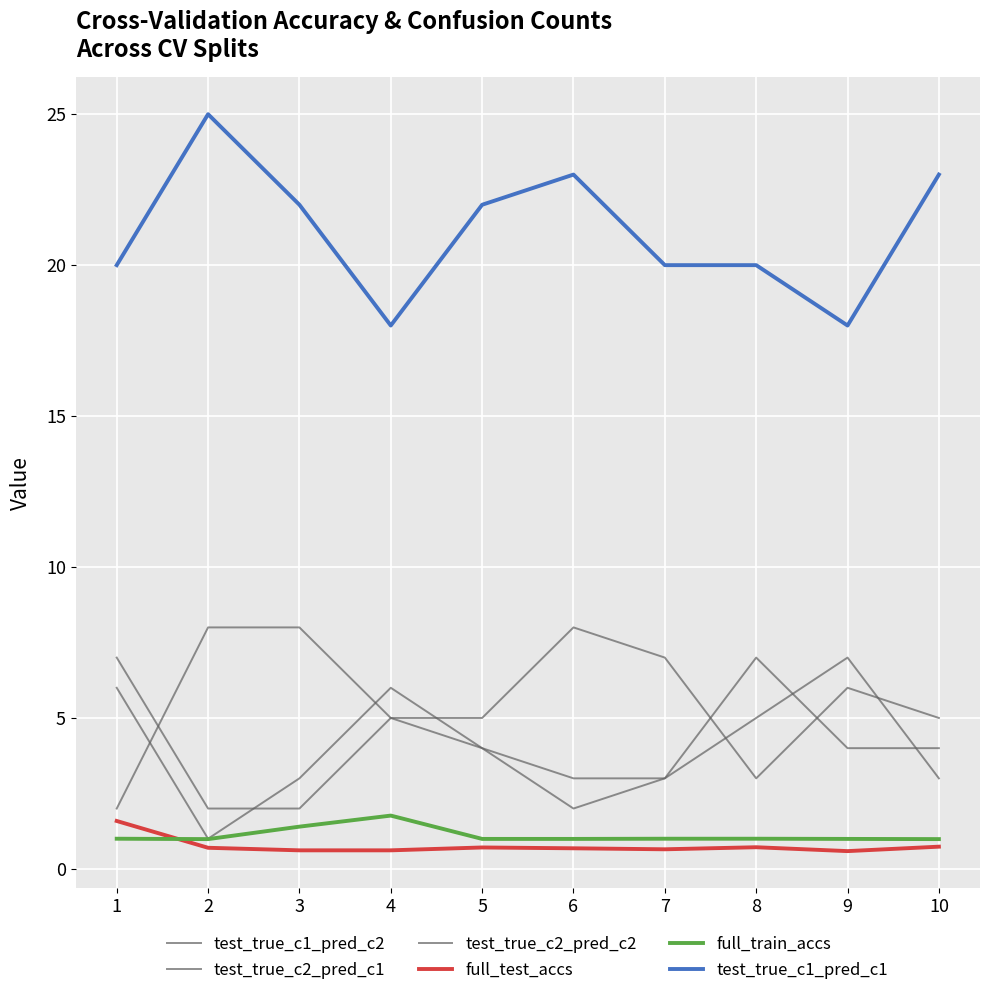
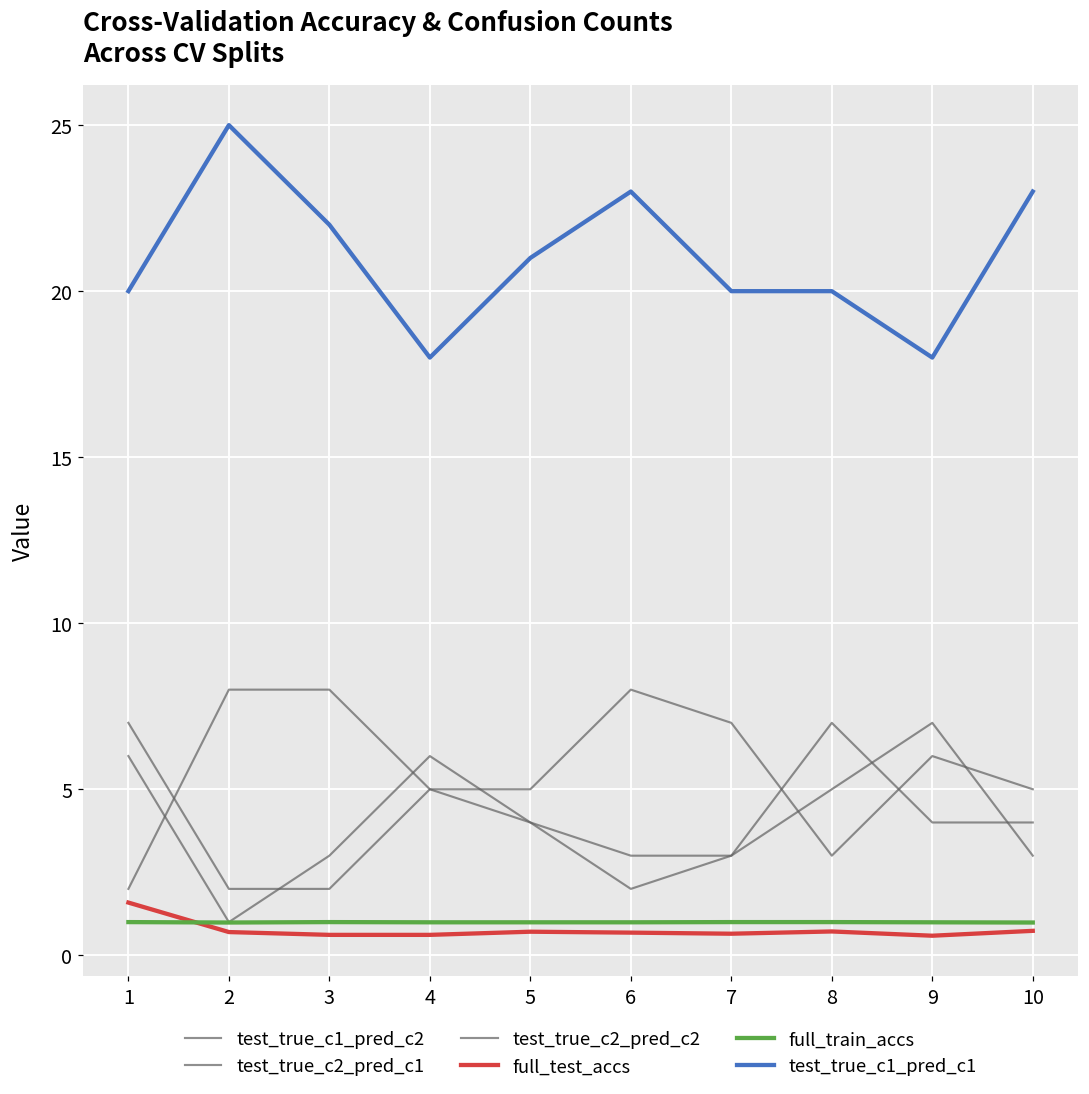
full_train_accs, 3: 1.4 -> 1.0
full_train_accs, 4: 1.8 -> 1.0
test_true_c1_pred_c1, 5: 22 -> 21
